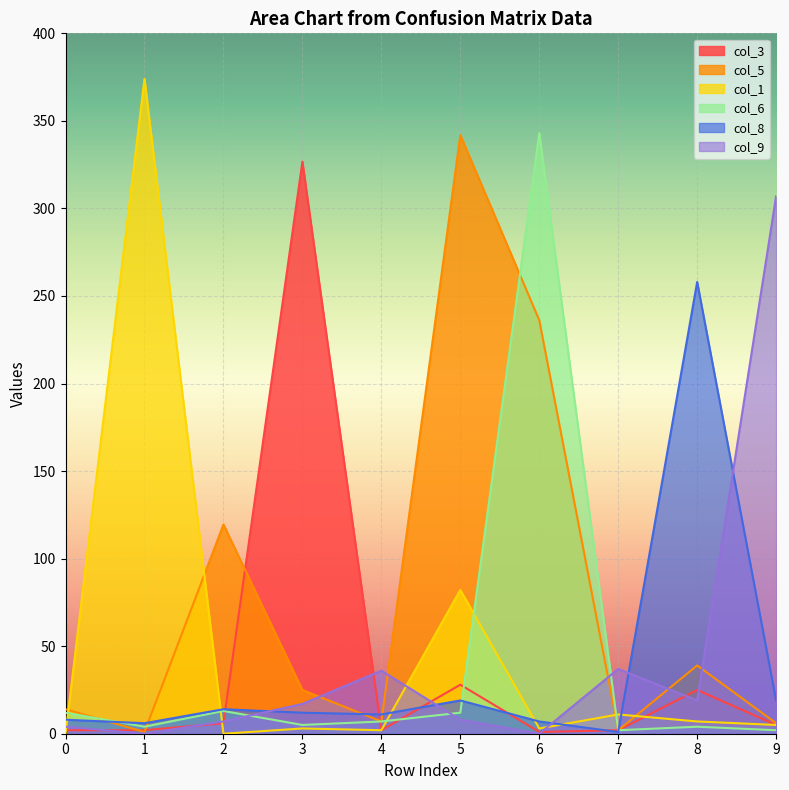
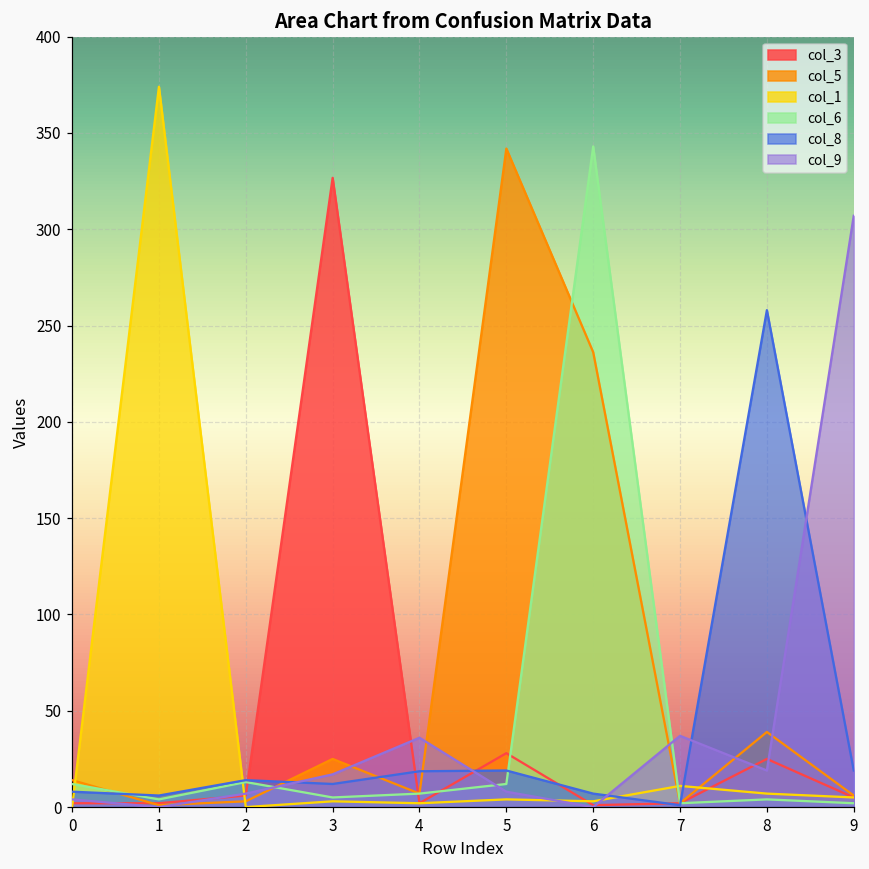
col_5, 2: 120 -> 3
col_8, 4: 11 -> 19
col_1, 5: 82 -> 4
